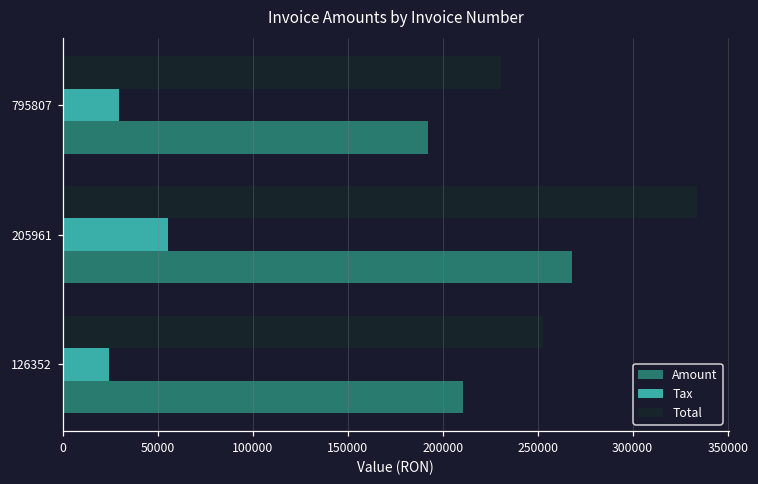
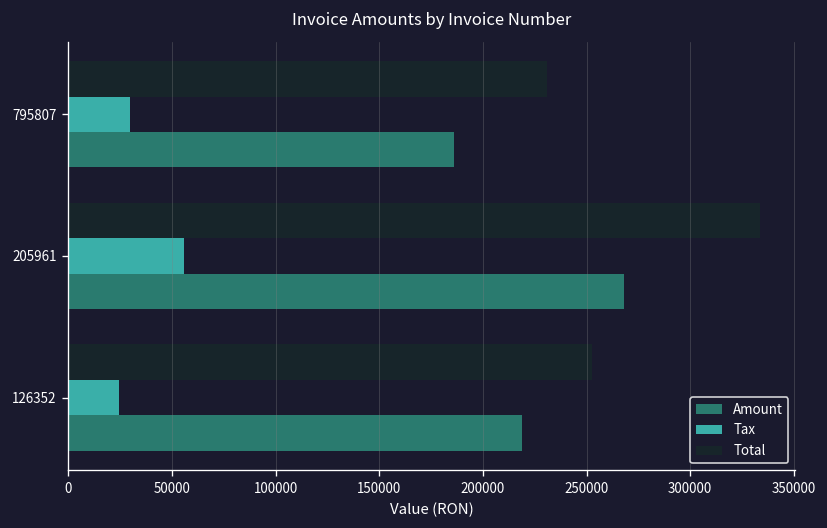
Amount, 795807: 192000 -> 186000
Amount, 126352: 211000 -> 219000
